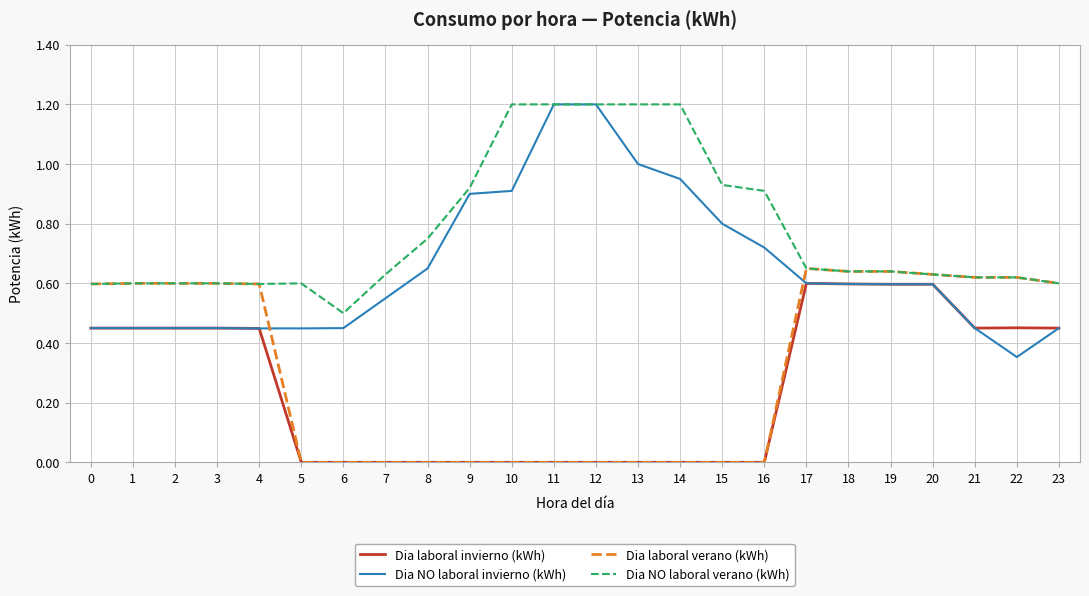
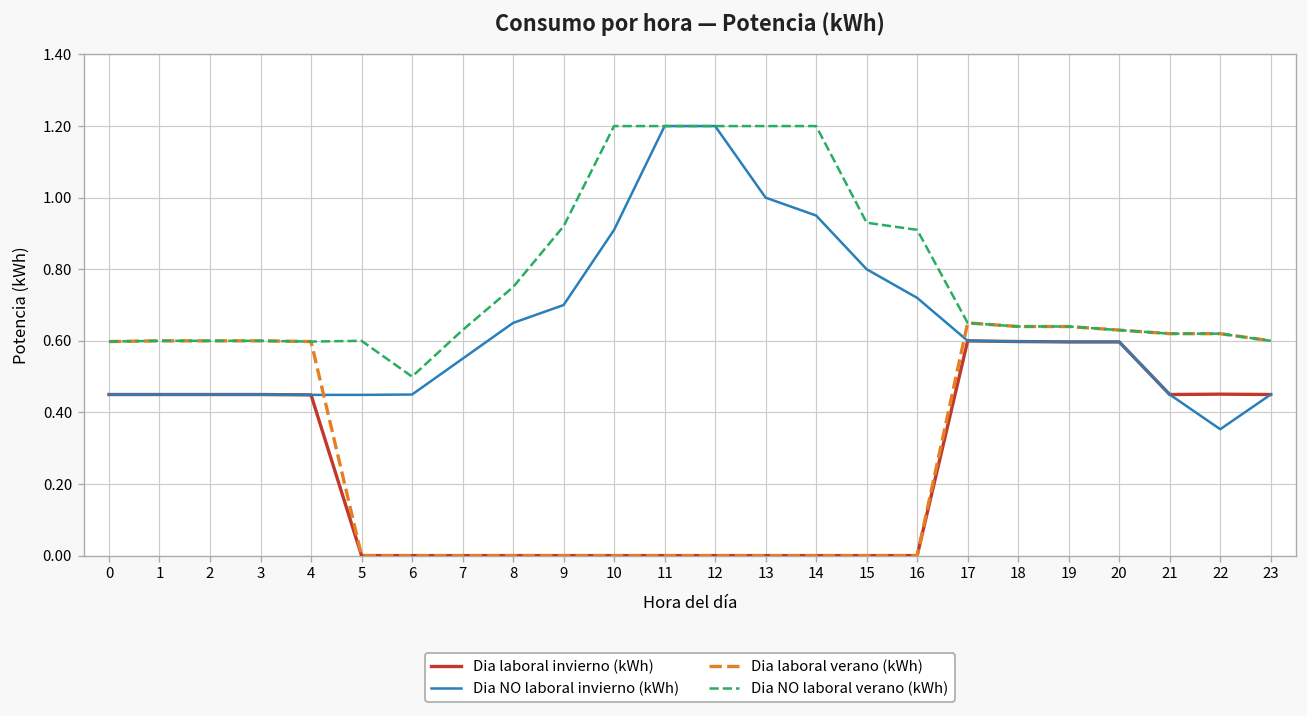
Dia NO laboral invierno (kWh), 9: 0.9 -> 0.7
